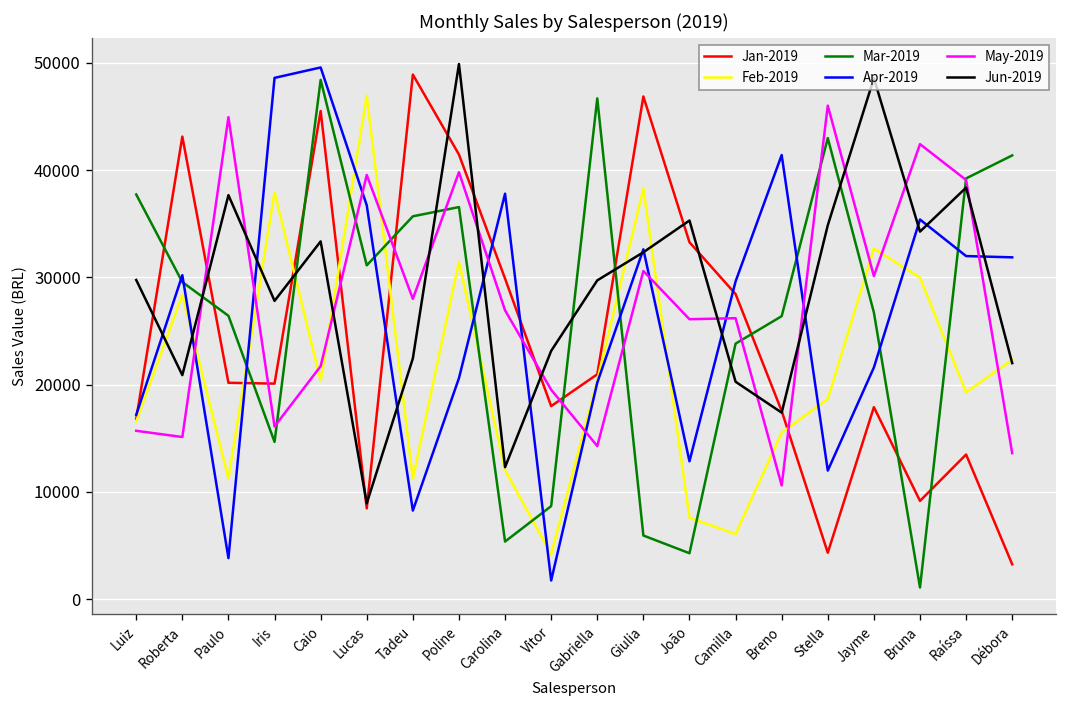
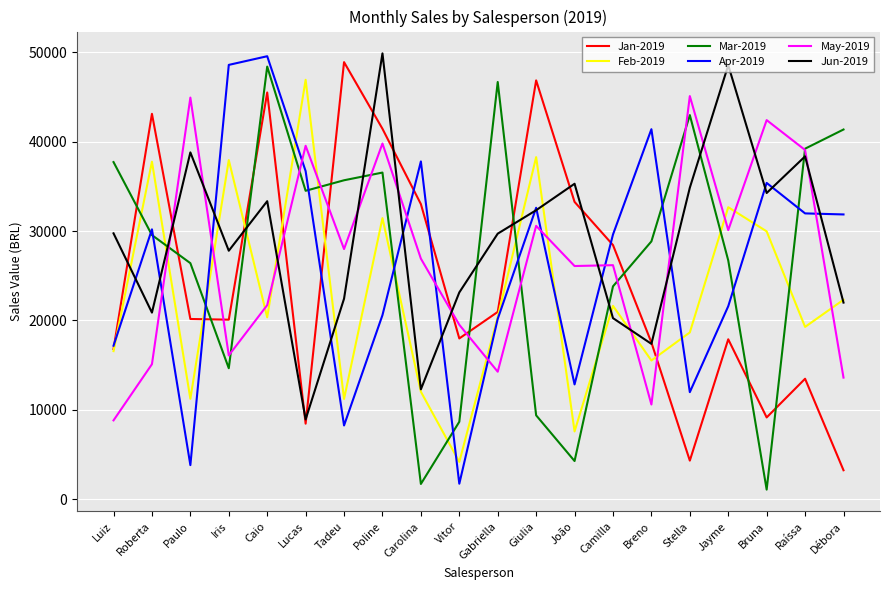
May-2019, Luiz: 16000 -> 9000
Feb-2019, Roberta: 28000 -> 38000
Jun-2019, Paulo: 38000 -> 39000
Mar-2019, Lucas: 31000 -> 35000
Jan-2019, Carolina: 30000 -> 33000
Mar-2019, Carolina: 5000 -> 2000
Mar-2019, Giulia: 6000 -> 9000
Feb-2019, Camilla: 6000 -> 22000
Mar-2019, Breno: 26000 -> 29000
May-2019, Stella: 46000 -> 45000
